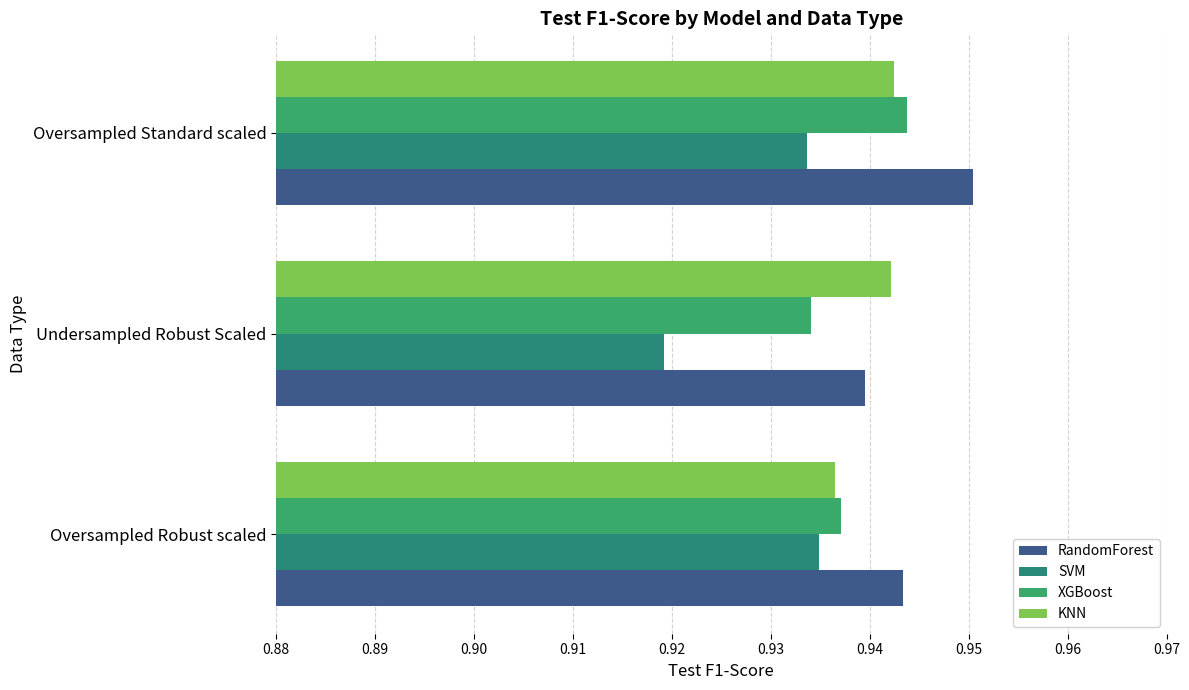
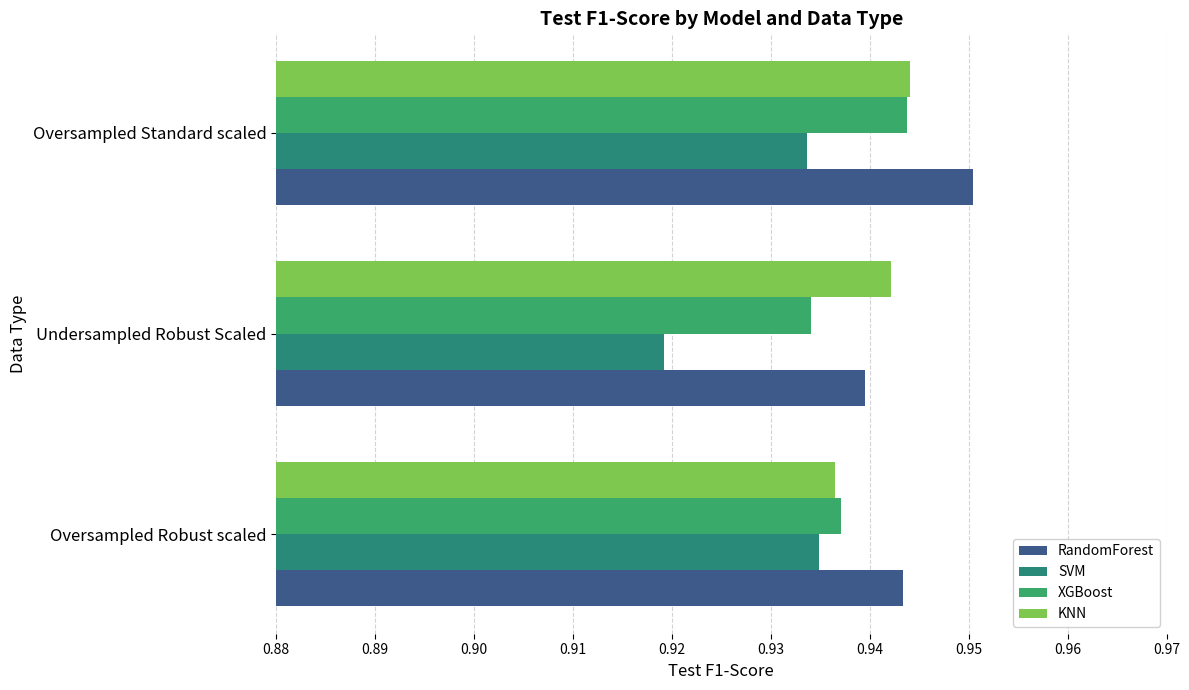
KNN, Oversampled Standard scaled: 0.942 -> 0.944
